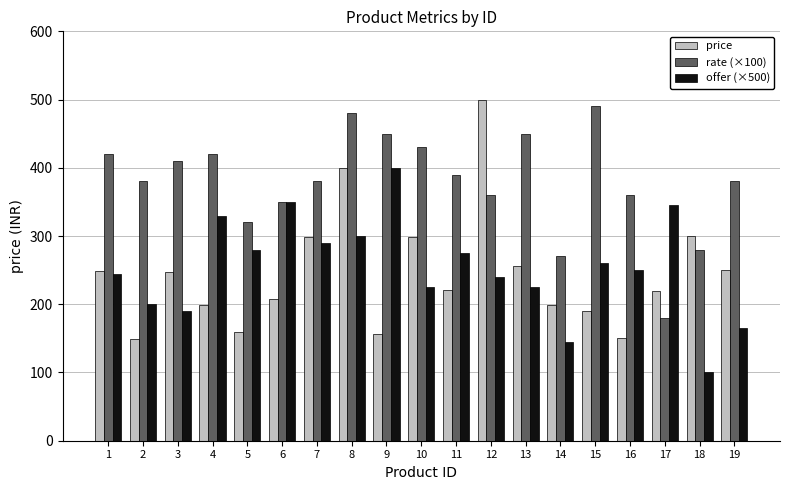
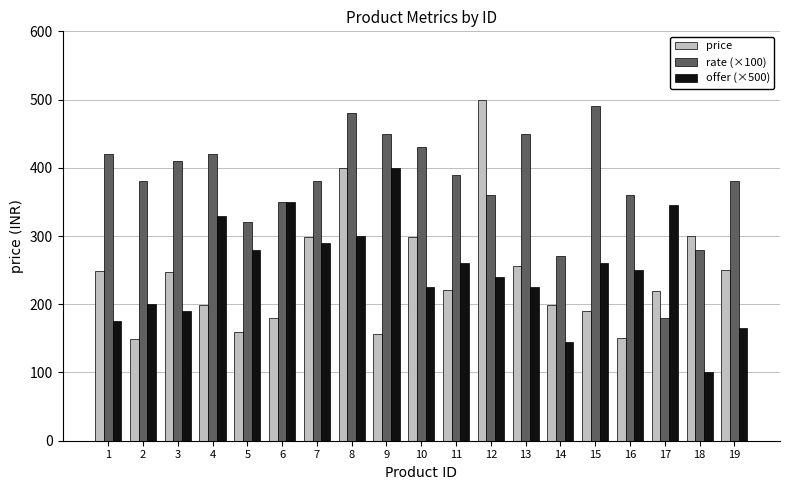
offer (×500), 1: 250 -> 180
price, 6: 210 -> 180
offer (×500), 11: 280 -> 260
